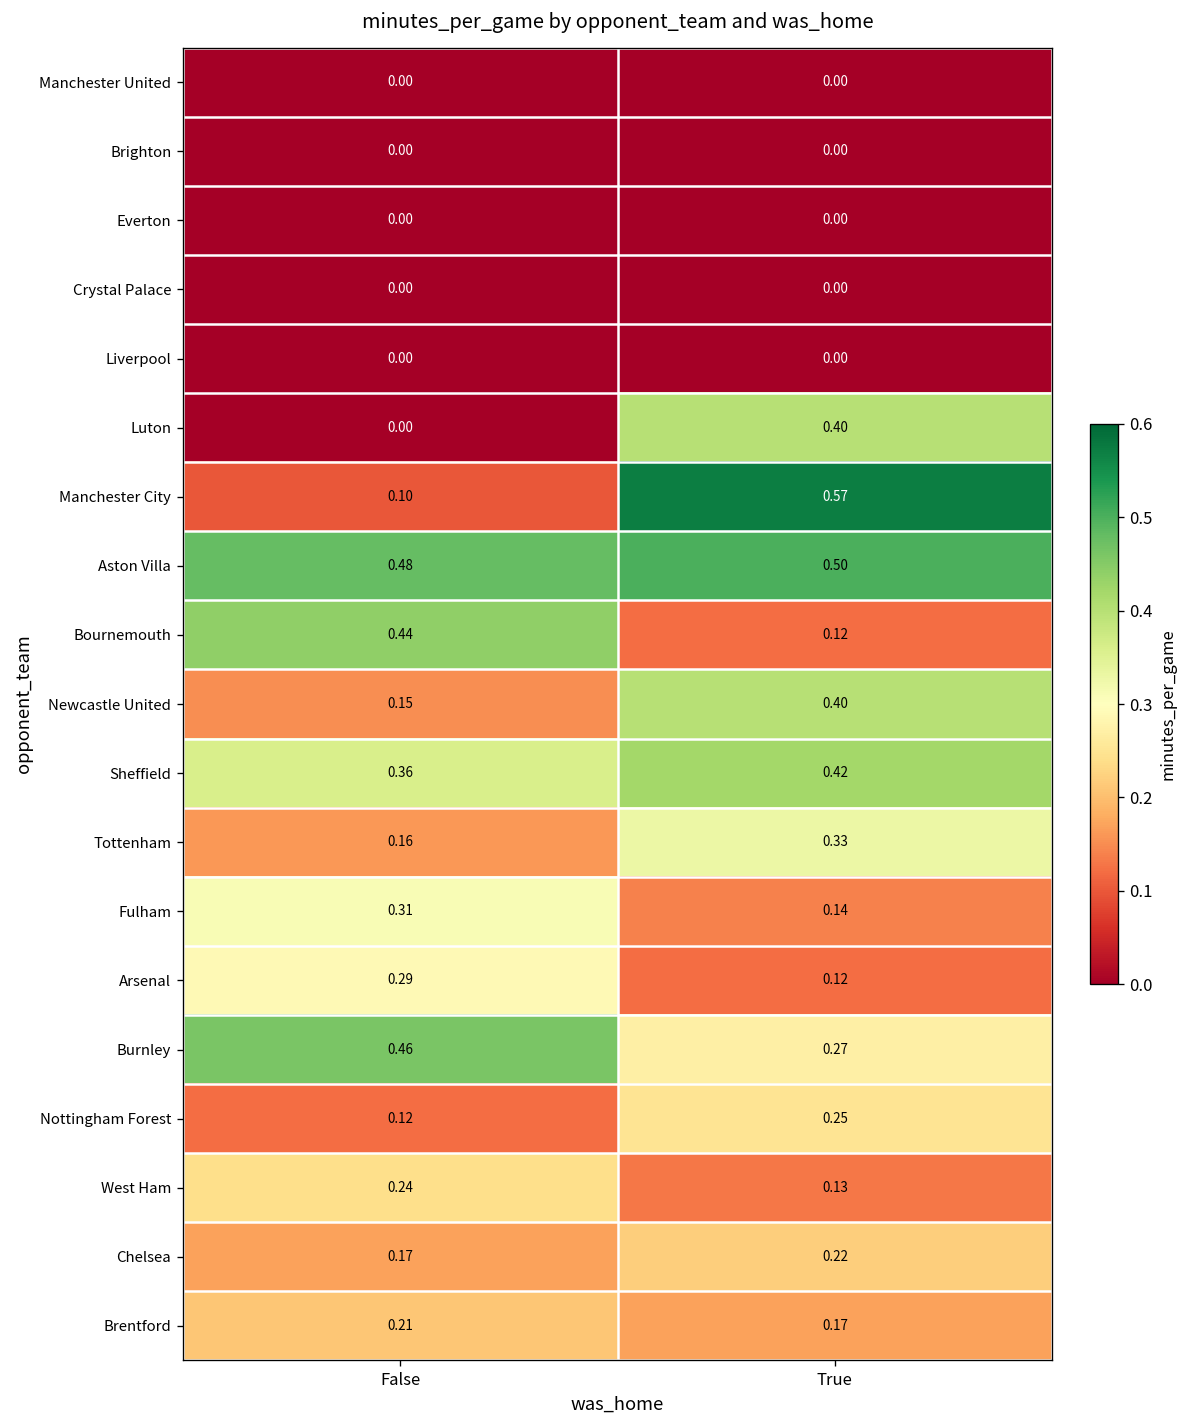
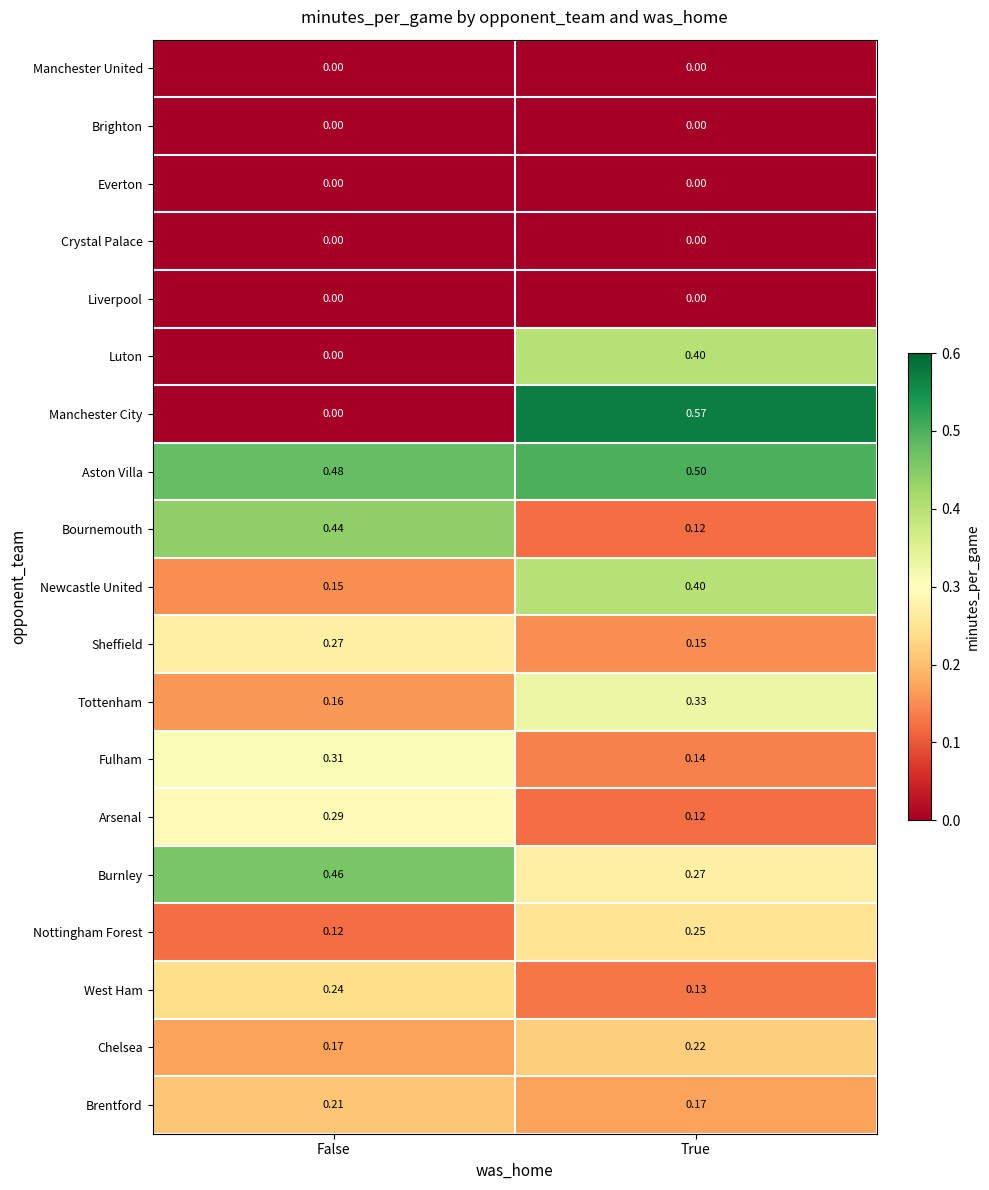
Manchester City, False: 0.10 -> 0.00
Sheffield, False: 0.36 -> 0.27
Sheffield, True: 0.42 -> 0.15
